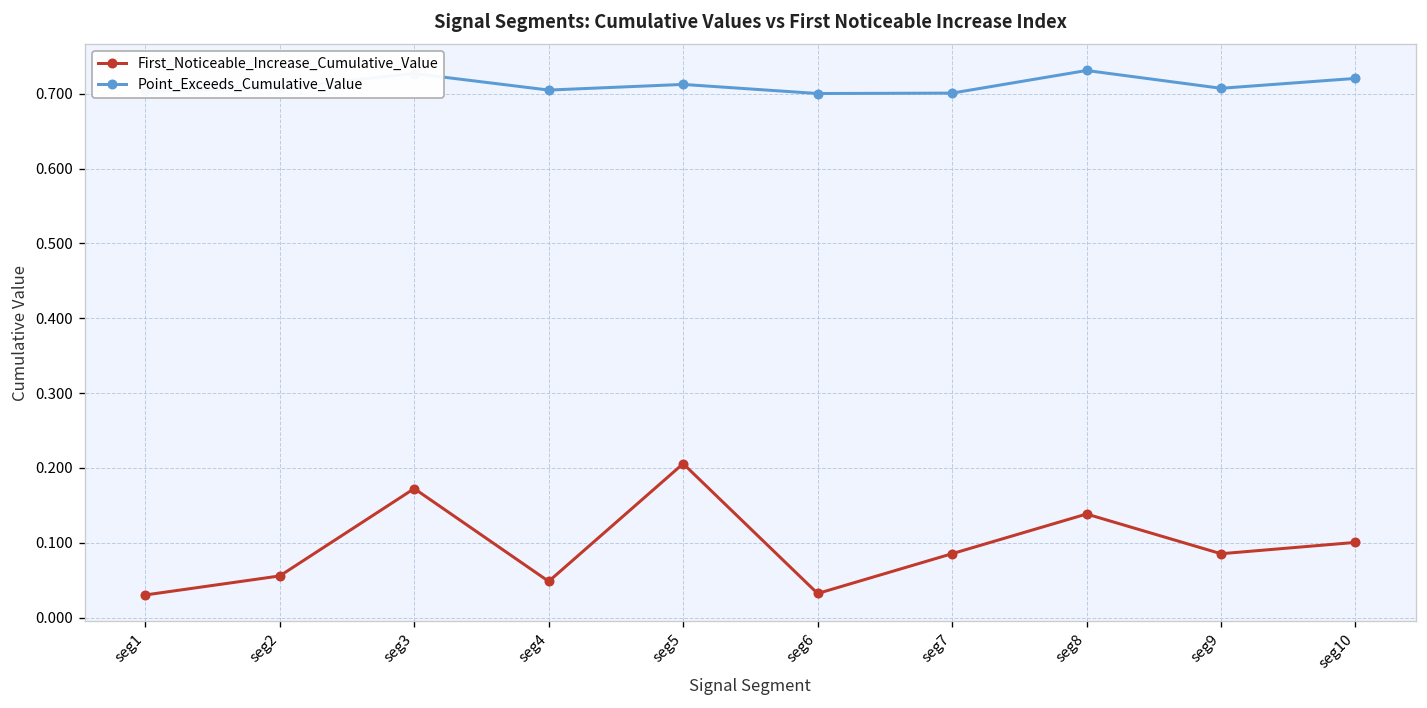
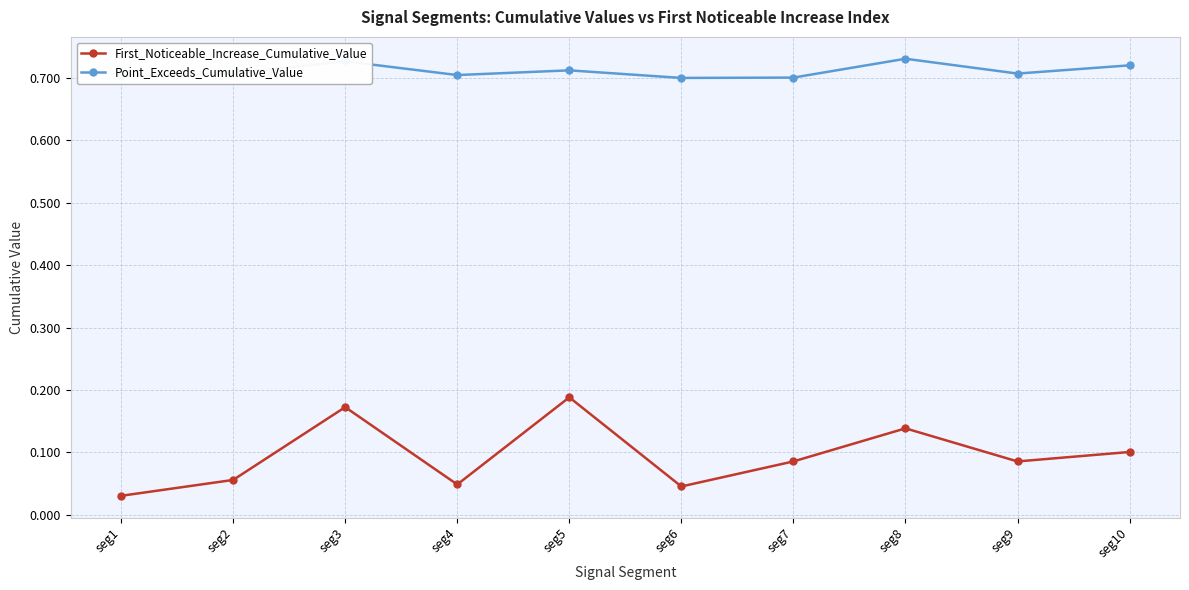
First_Noticeable_Increase_Cumulative_Value, seg5: 0.21 -> 0.19
First_Noticeable_Increase_Cumulative_Value, seg6: 0.03 -> 0.05
